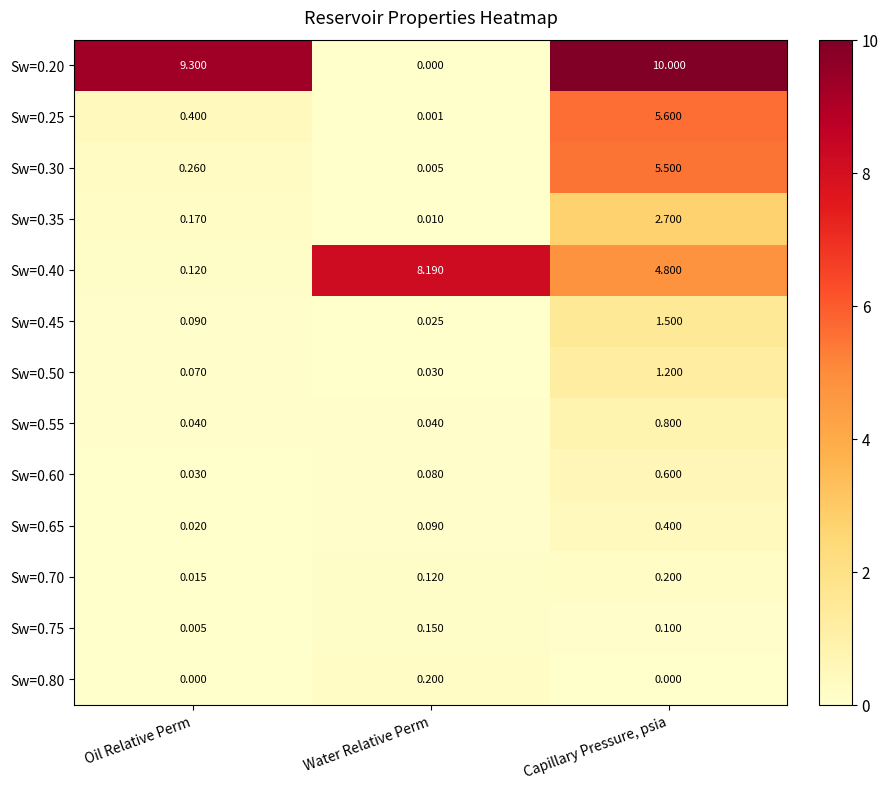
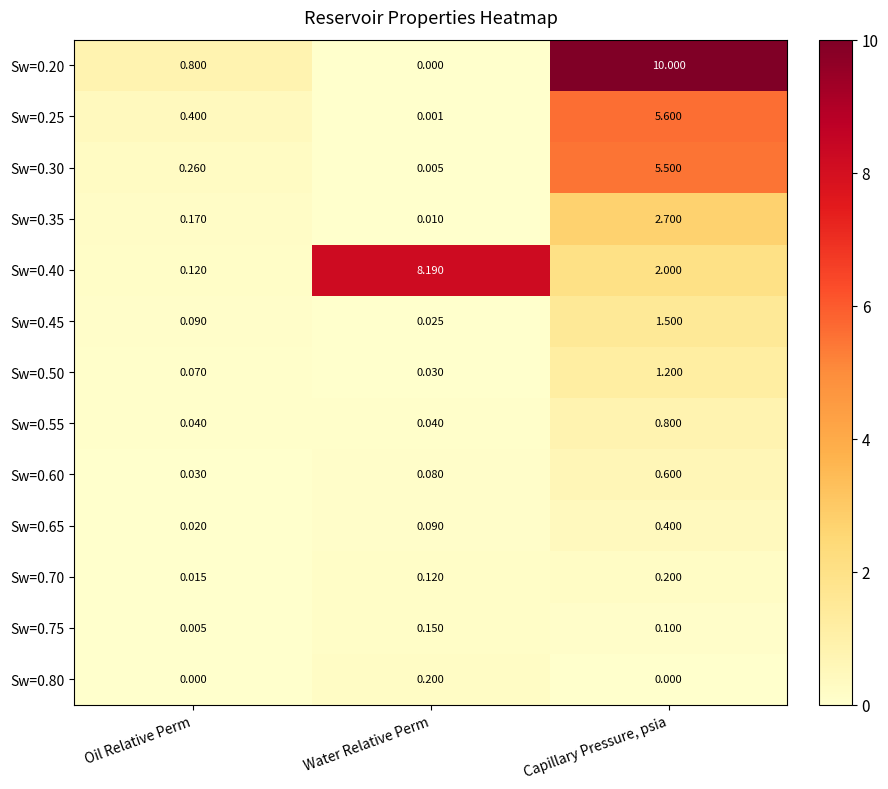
Sw=0.20, Oil Relative Perm: 9.300 -> 0.800
Sw=0.40, Capillary Pressure, psia: 4.800 -> 2.000
